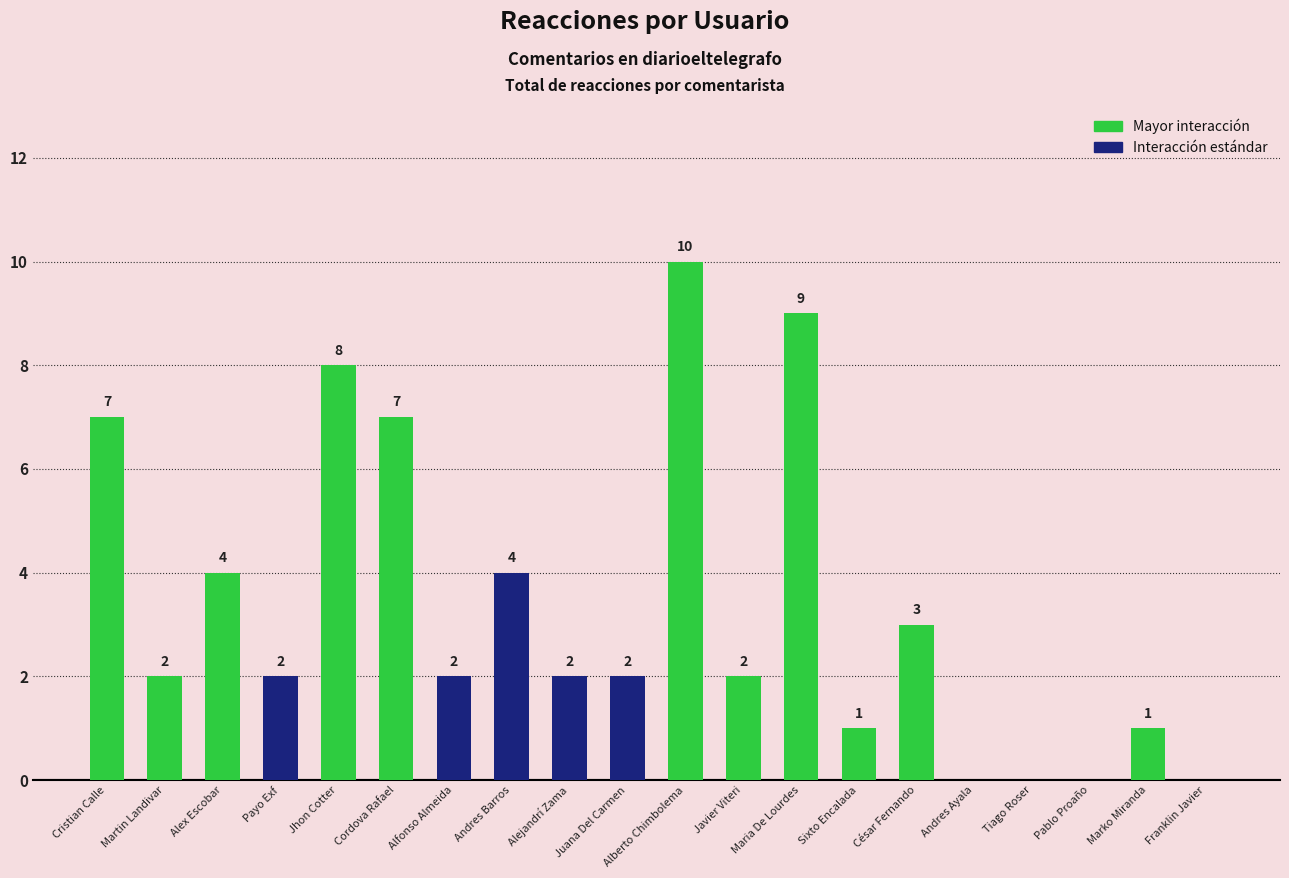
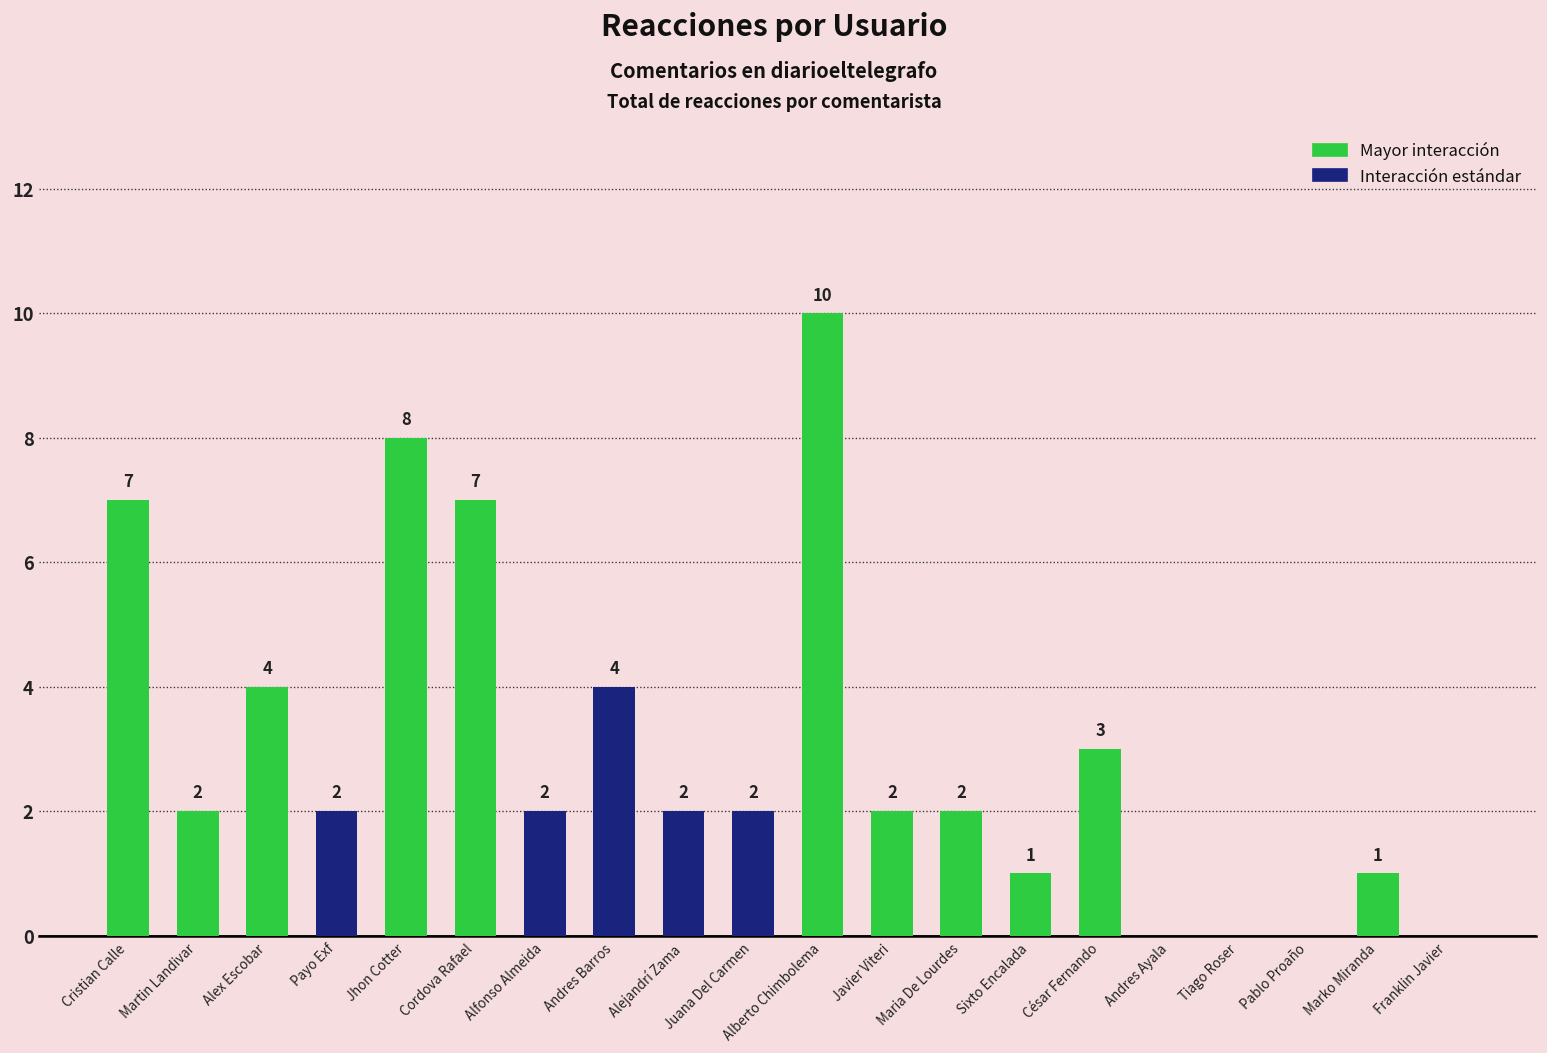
Maria De Lourdes: 9 -> 2
